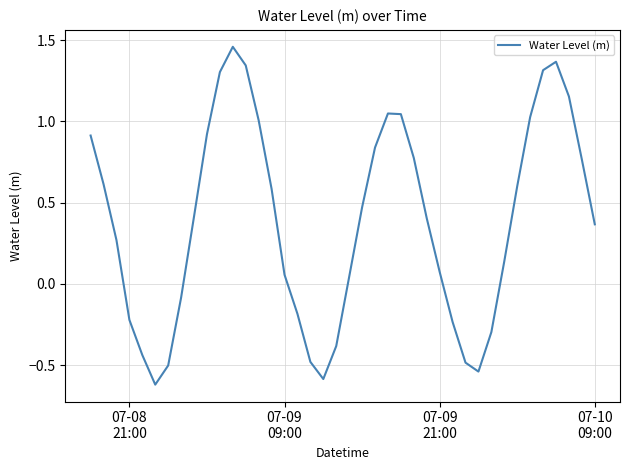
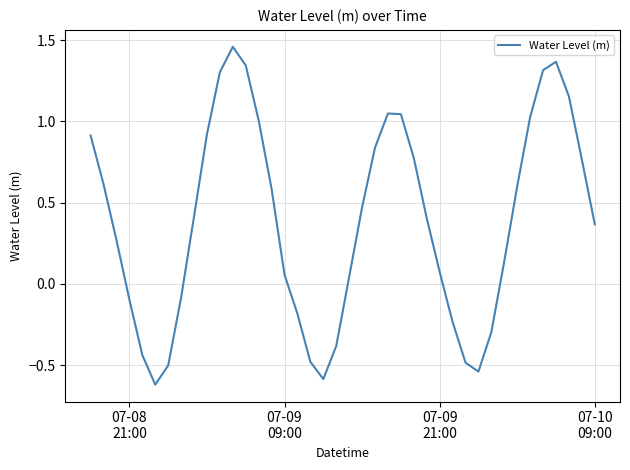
07-08 21:00: -0.22 -> -0.10
